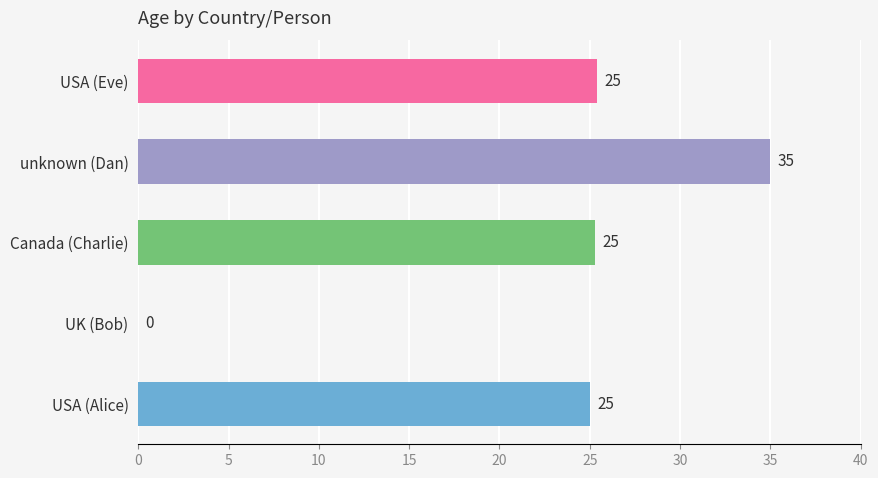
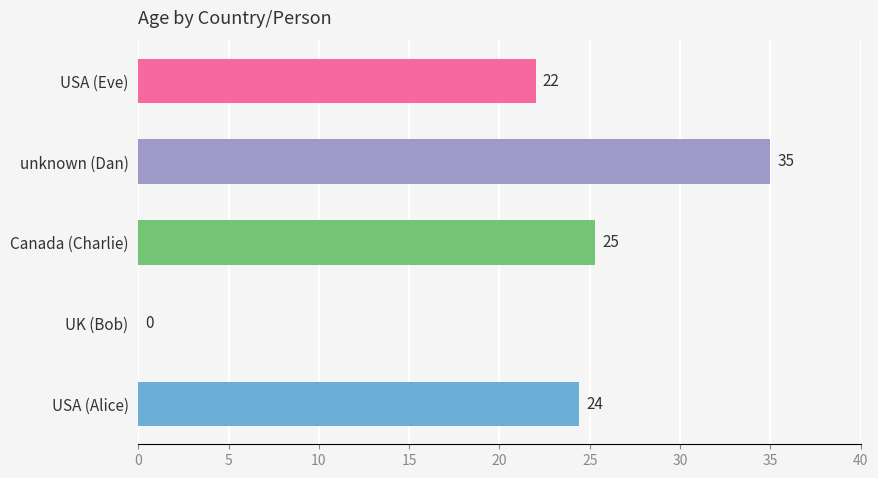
USA (Eve): 25 -> 22
USA (Alice): 25 -> 24
